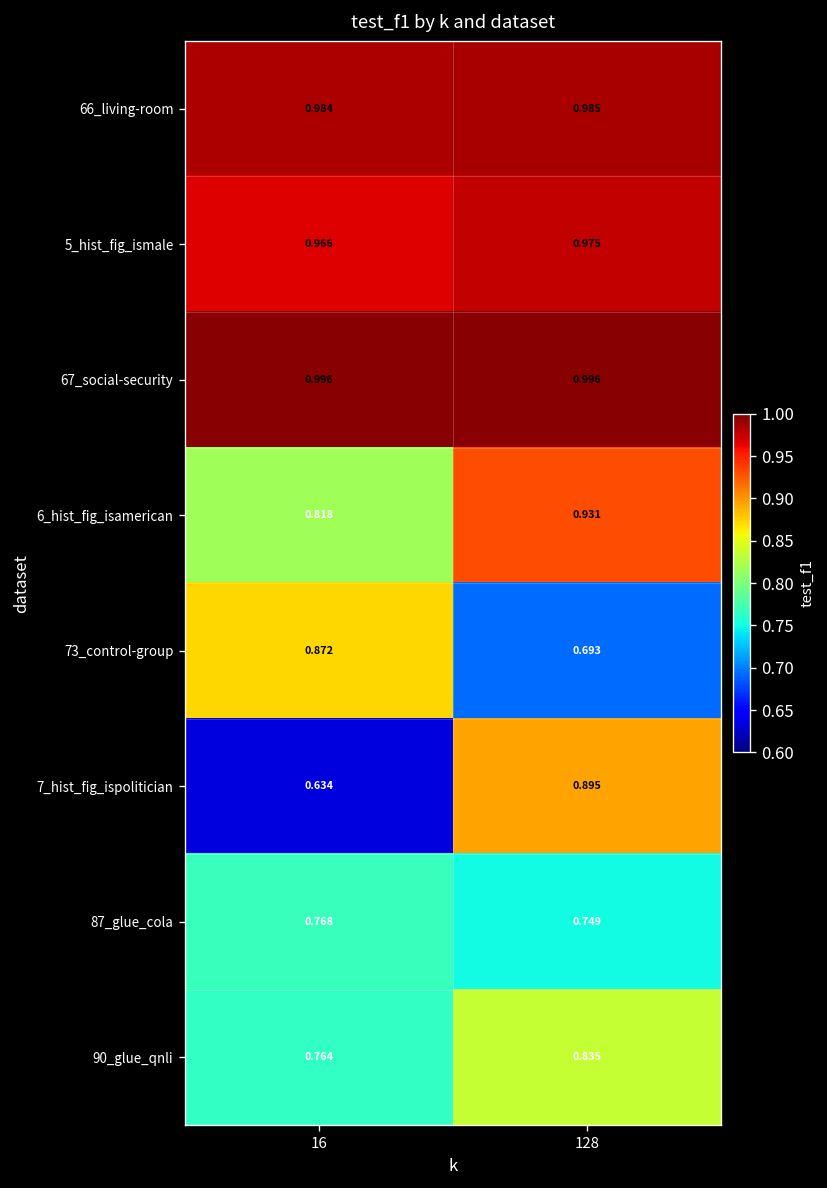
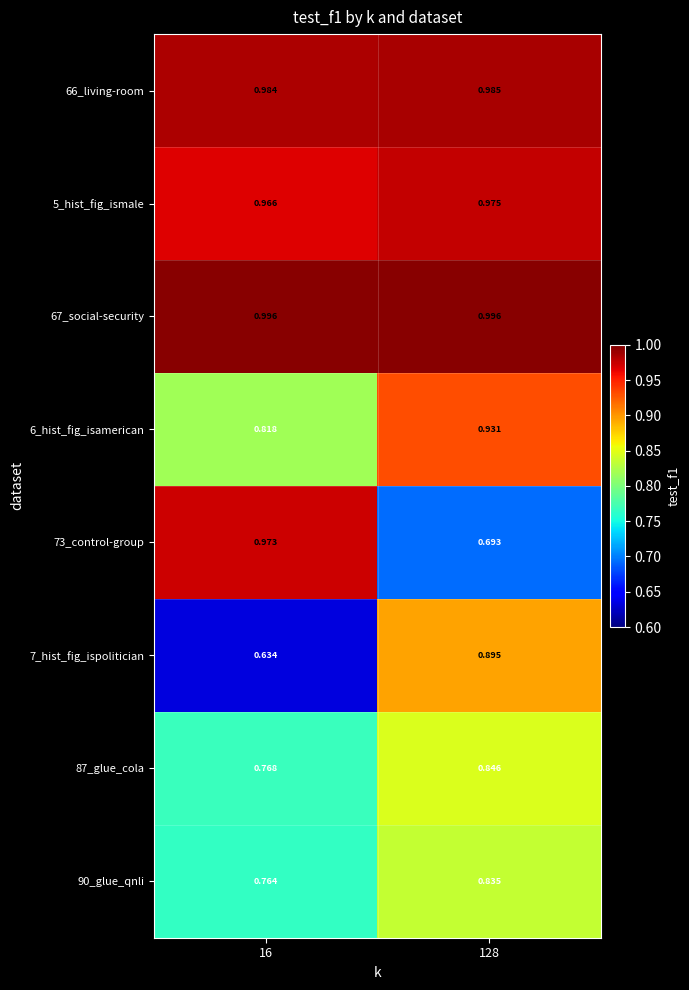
73_control-group, 16: 0.872 -> 0.973
87_glue_cola, 128: 0.749 -> 0.846
